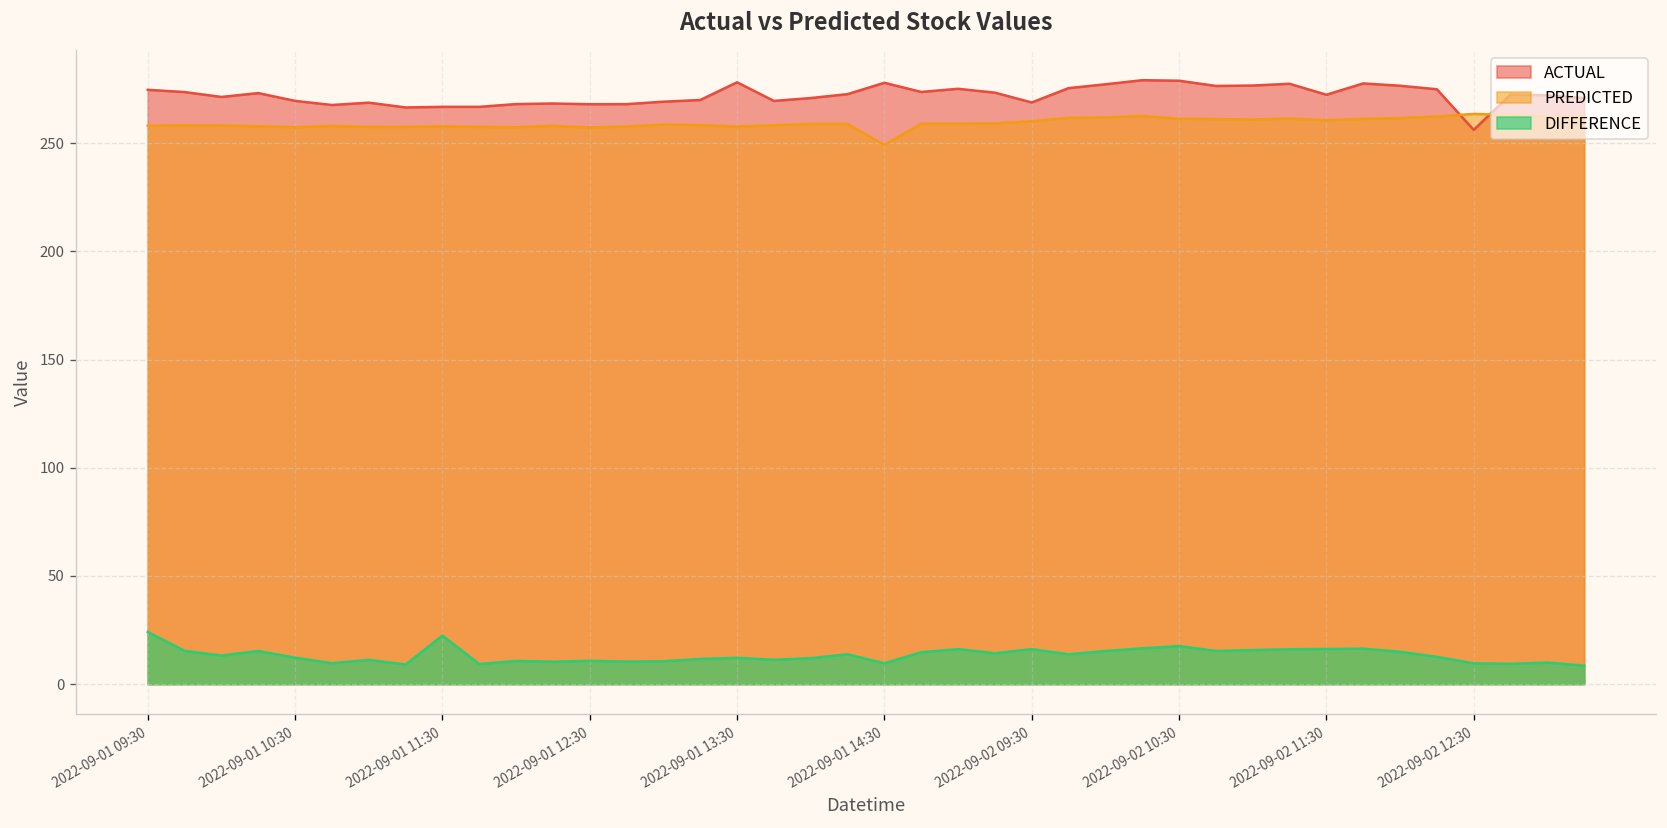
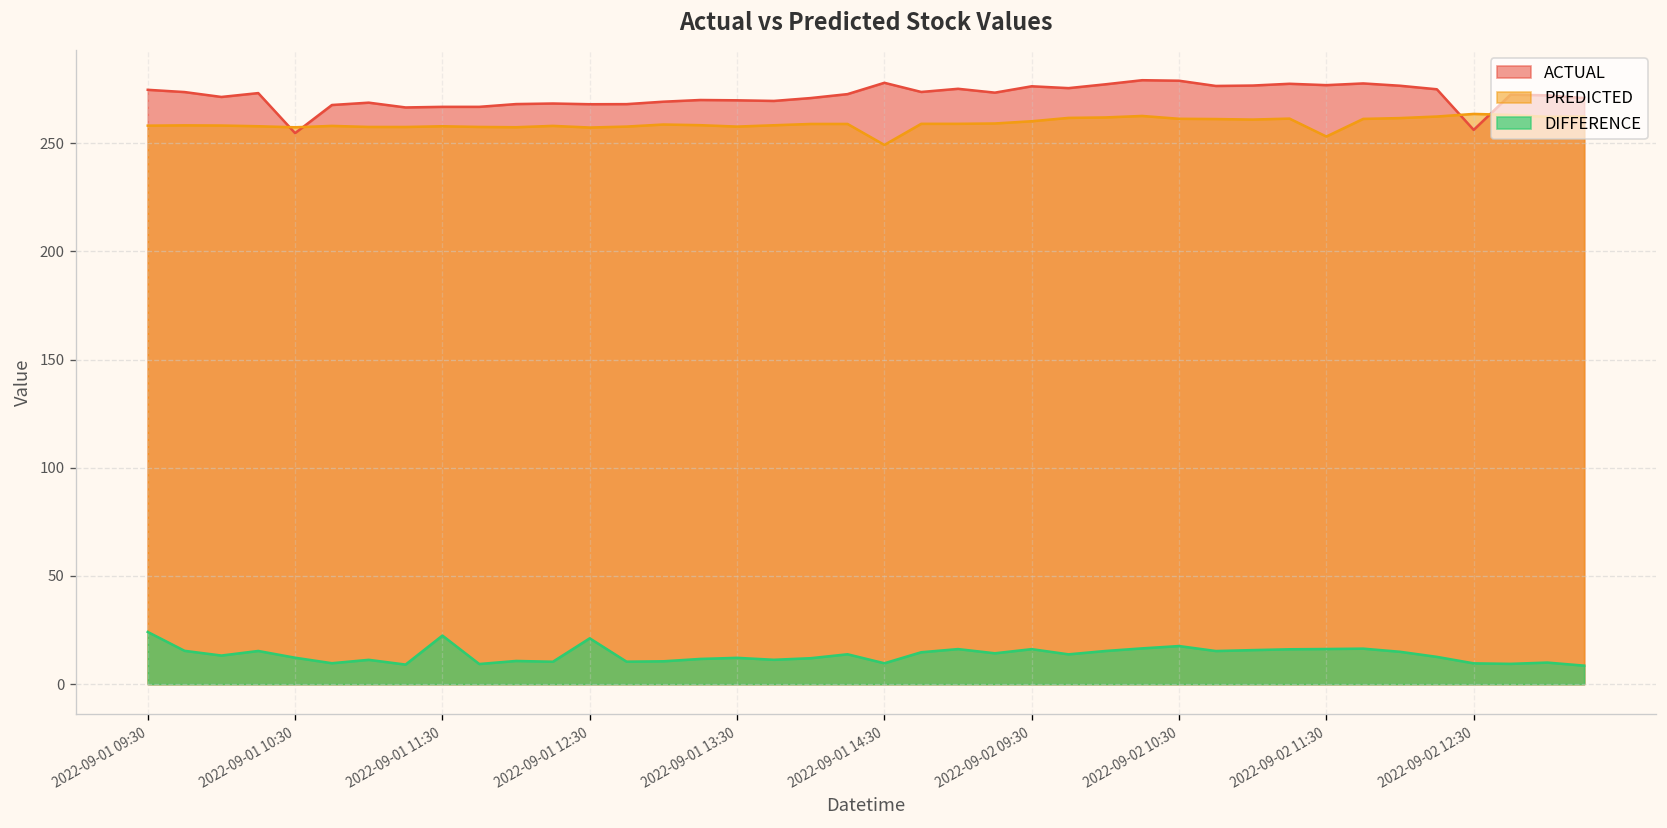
ACTUAL, 2022-09-01 10:30: 270 -> 255
DIFFERENCE, 2022-09-01 12:30: 11 -> 21
ACTUAL, 2022-09-01 13:30: 278 -> 270
ACTUAL, 2022-09-02 09:30: 269 -> 276
ACTUAL, 2022-09-02 11:30: 272 -> 277
PREDICTED, 2022-09-02 11:30: 261 -> 253
